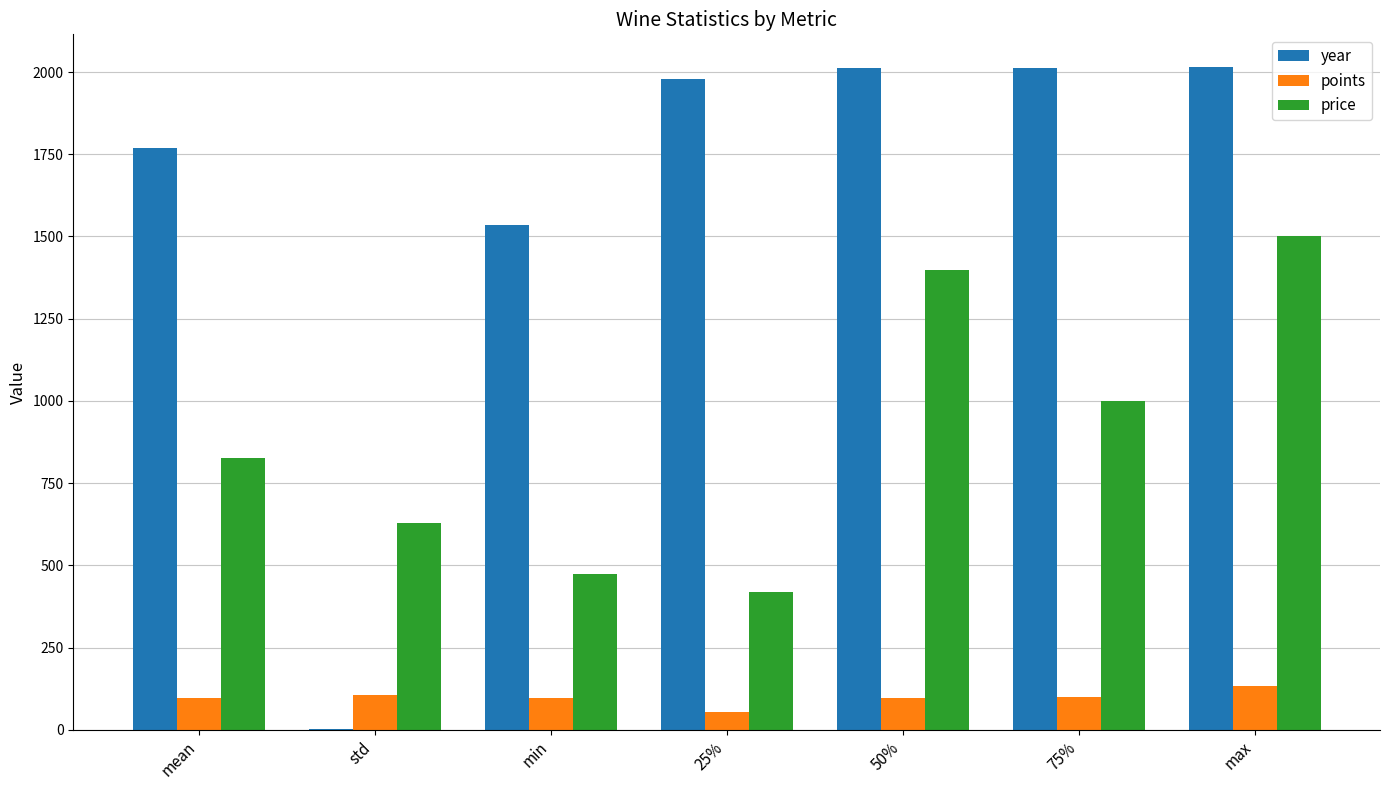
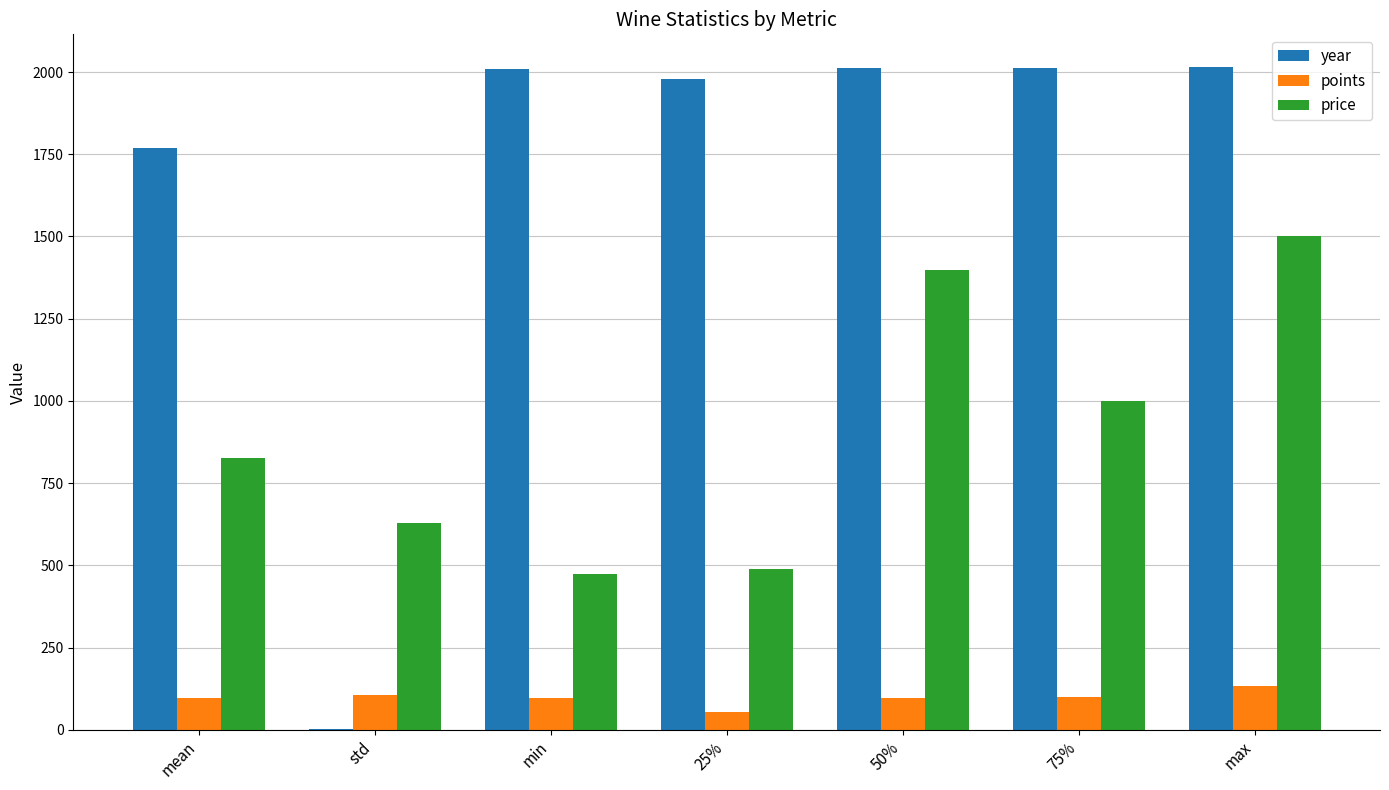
year, min: 1540 -> 2010
price, 25%: 420 -> 490
